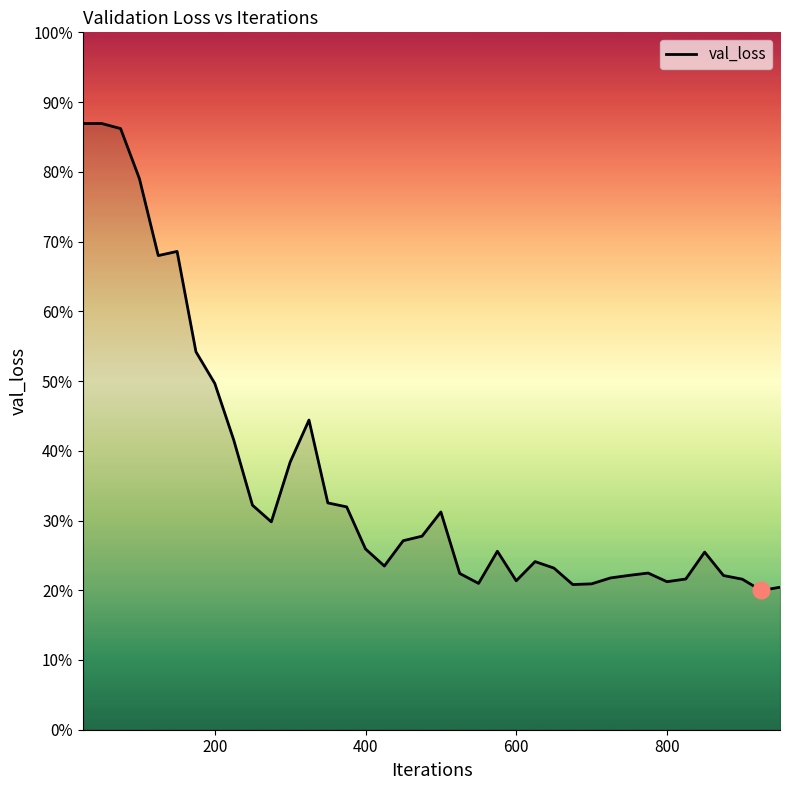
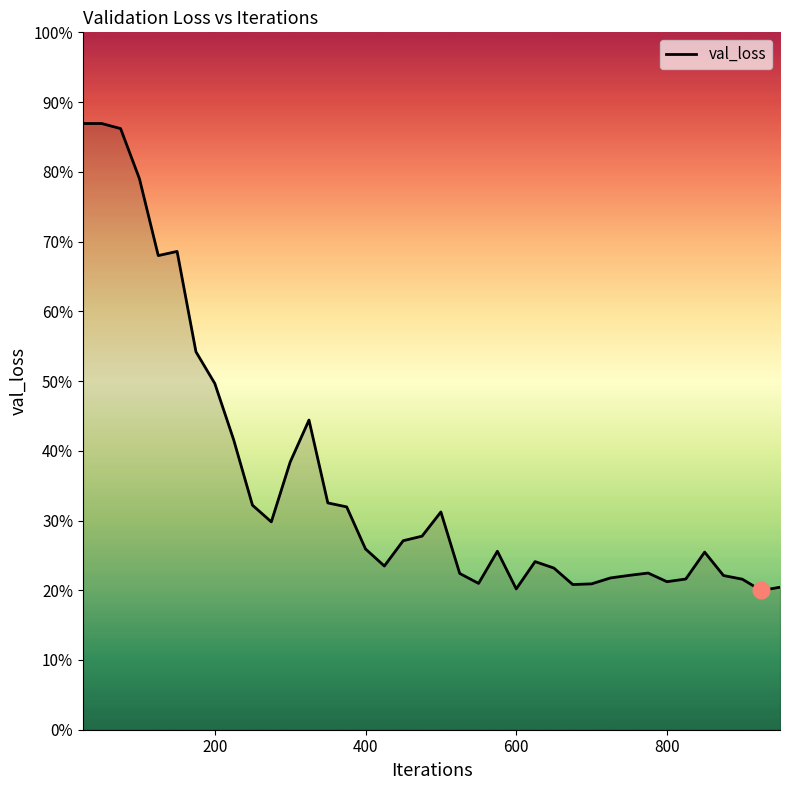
val_loss, 600: 21% -> 20%
